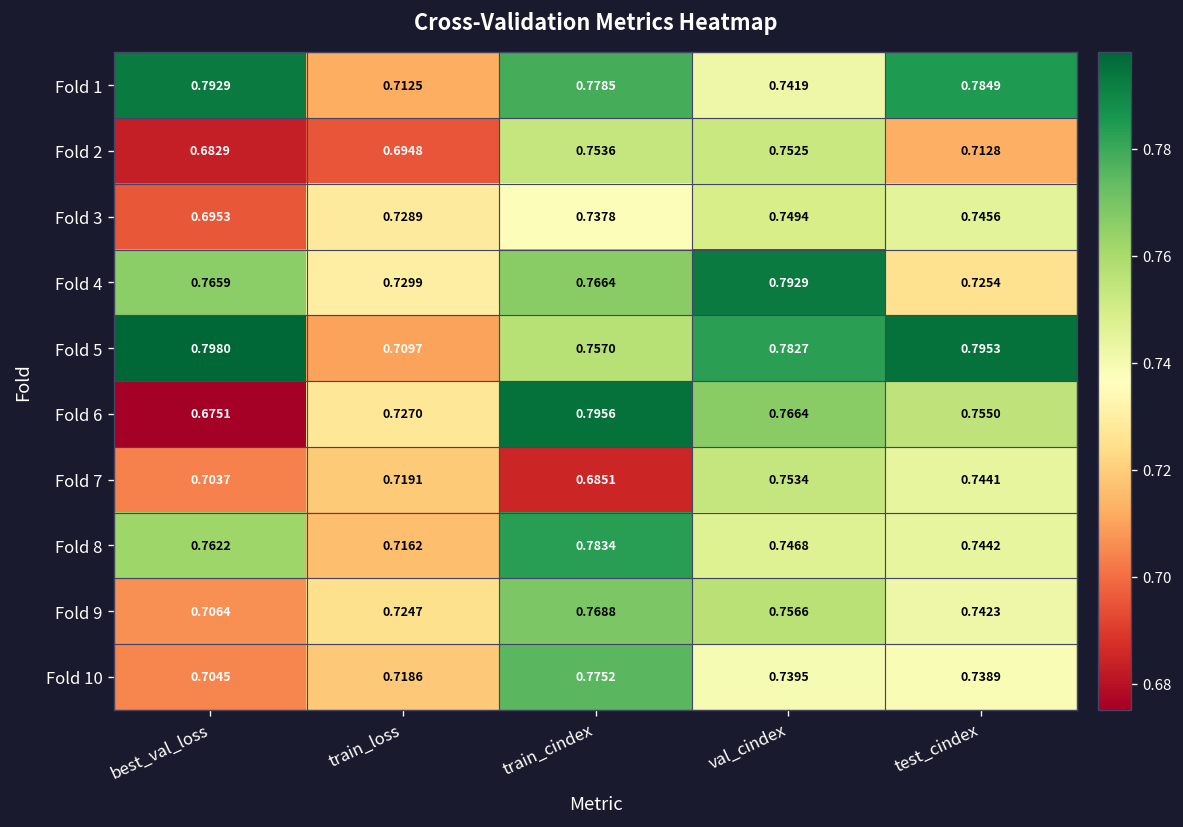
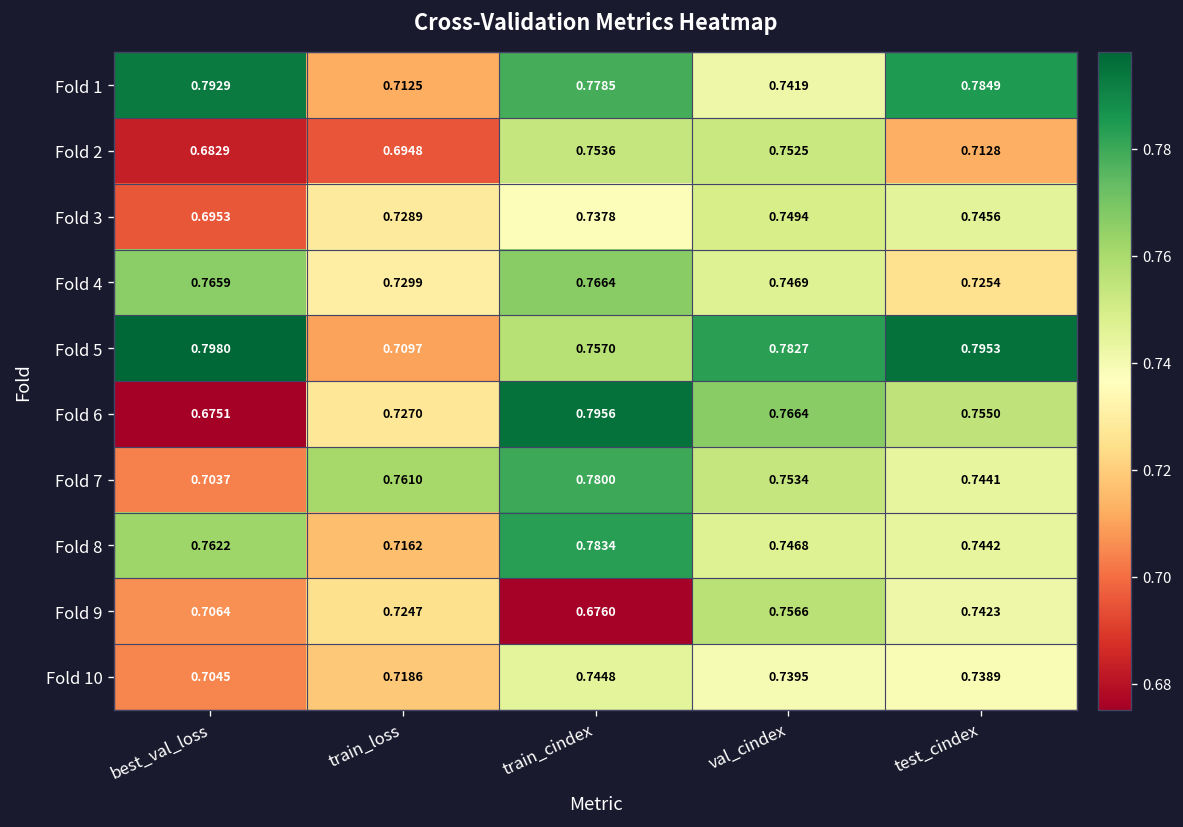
Fold 4, val_cindex: 0.7929 -> 0.7469
Fold 7, train_loss: 0.7191 -> 0.7610
Fold 7, train_cindex: 0.6851 -> 0.7800
Fold 9, train_cindex: 0.7688 -> 0.6760
Fold 10, train_cindex: 0.7752 -> 0.7448
